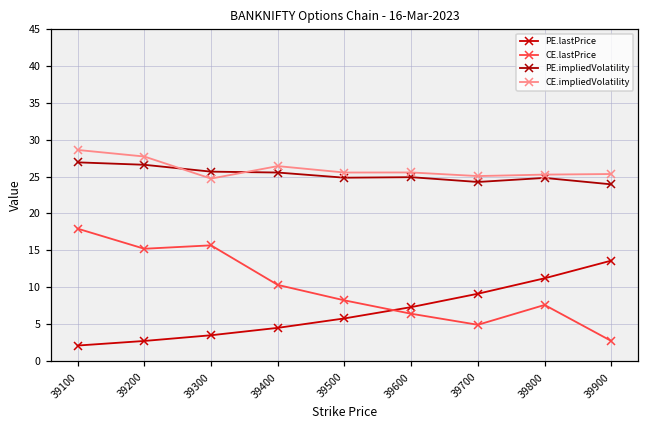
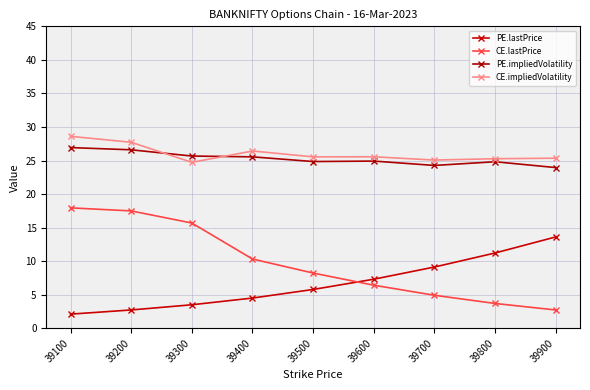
CE.lastPrice, 39200: 15 -> 17
CE.lastPrice, 39800: 8 -> 4
